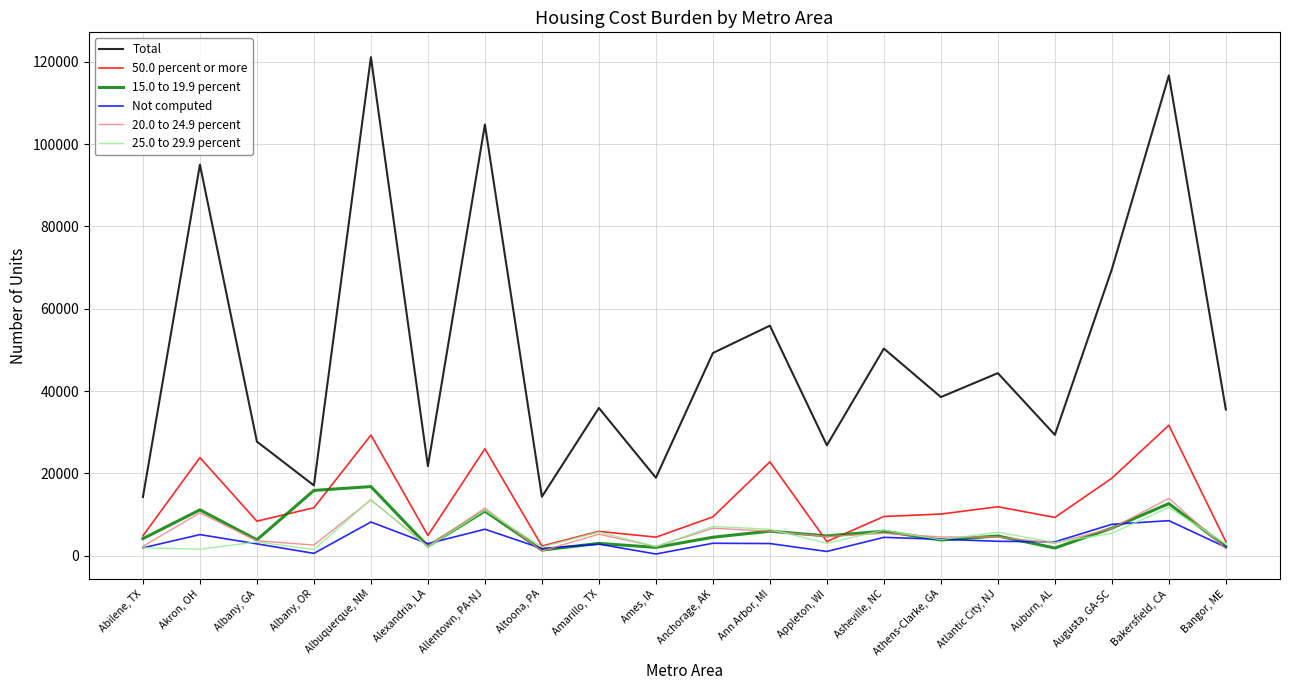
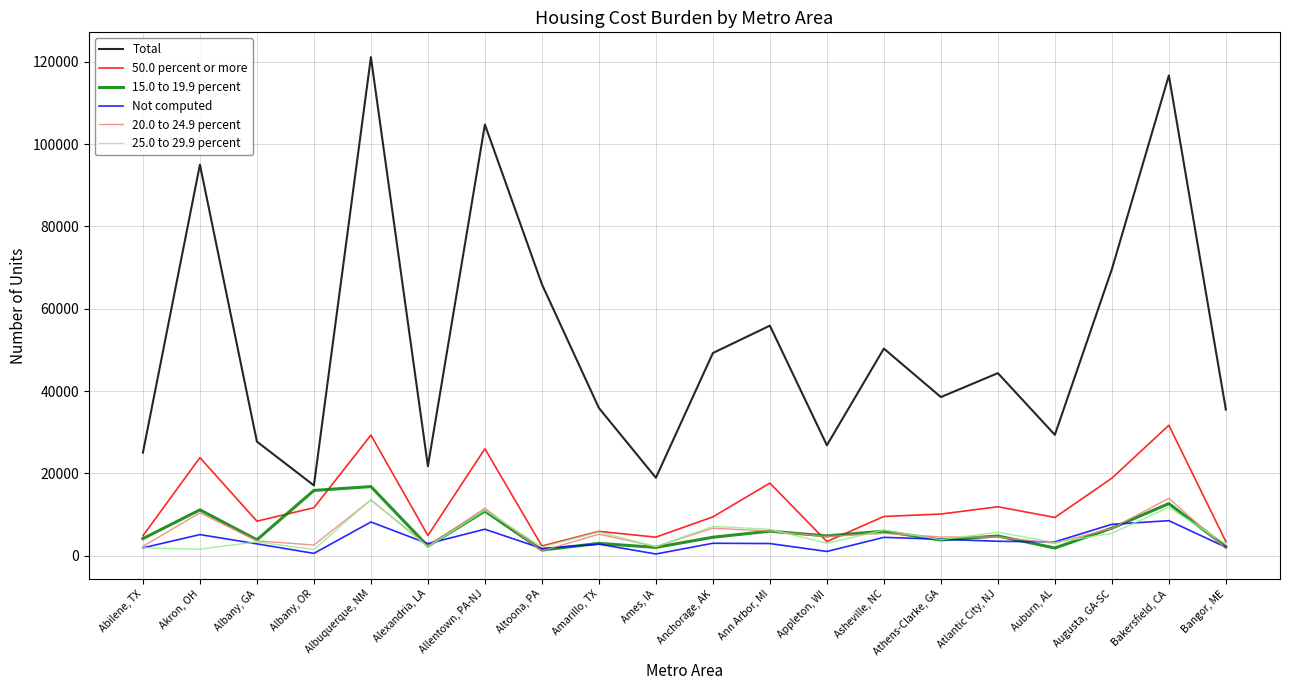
Total, Abilene, TX: 14000 -> 25000
Total, Altoona, PA: 14000 -> 66000
50.0 percent or more, Ann Arbor, MI: 23000 -> 18000
